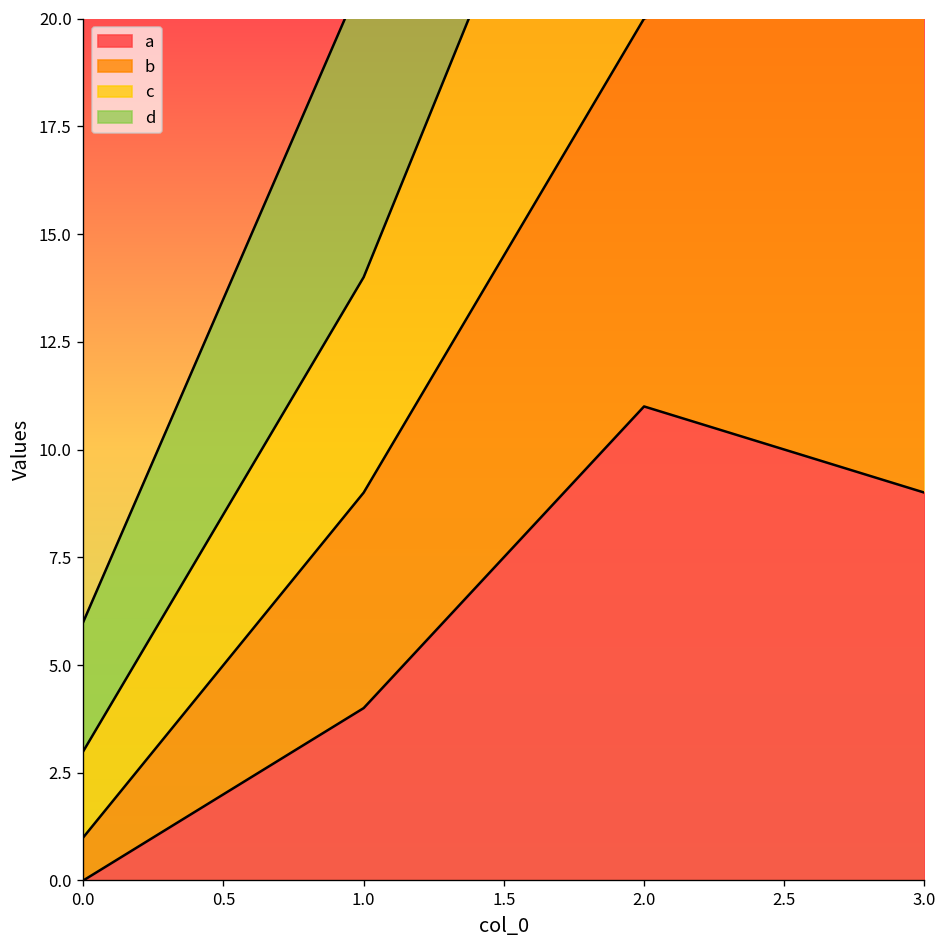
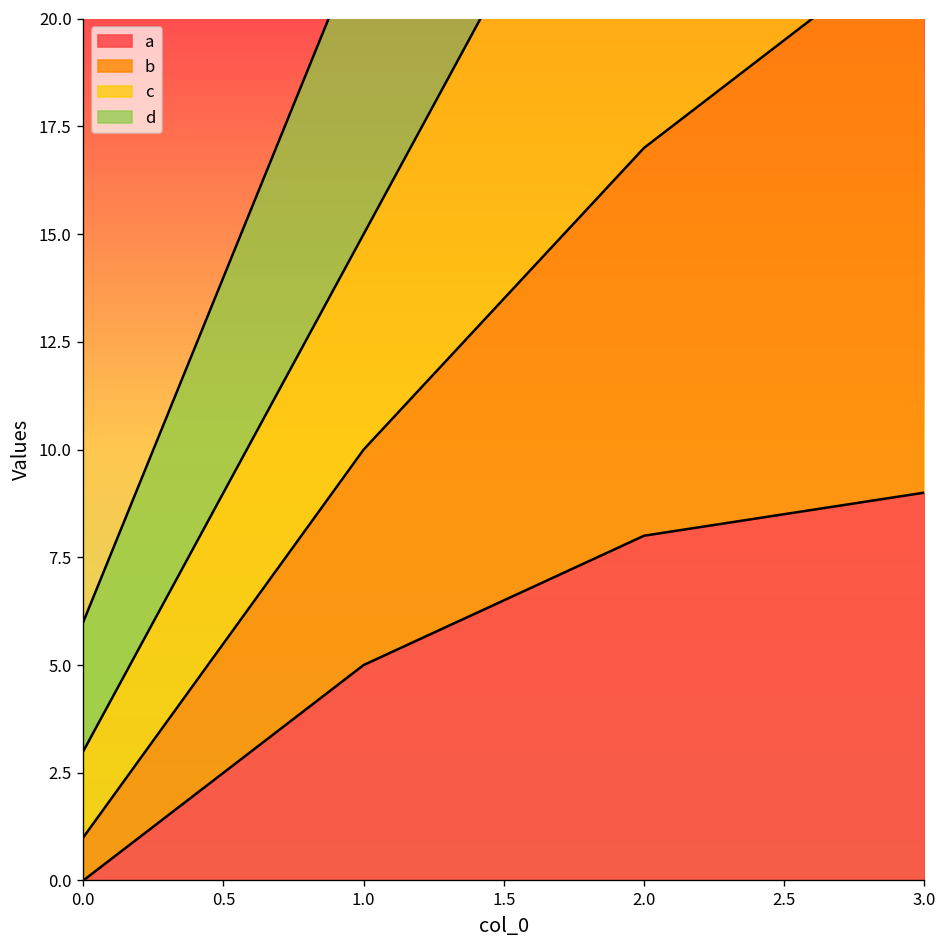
a, 1.0: 4 -> 5
a, 2.0: 11 -> 8
